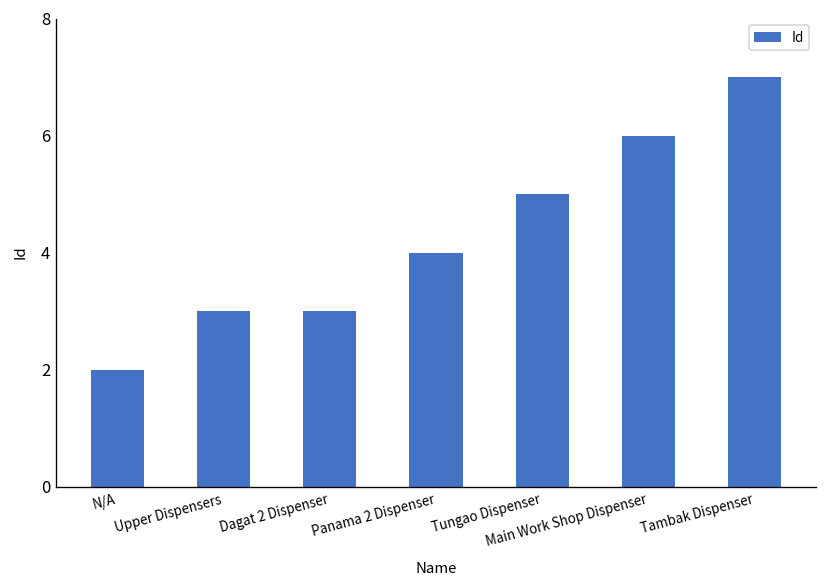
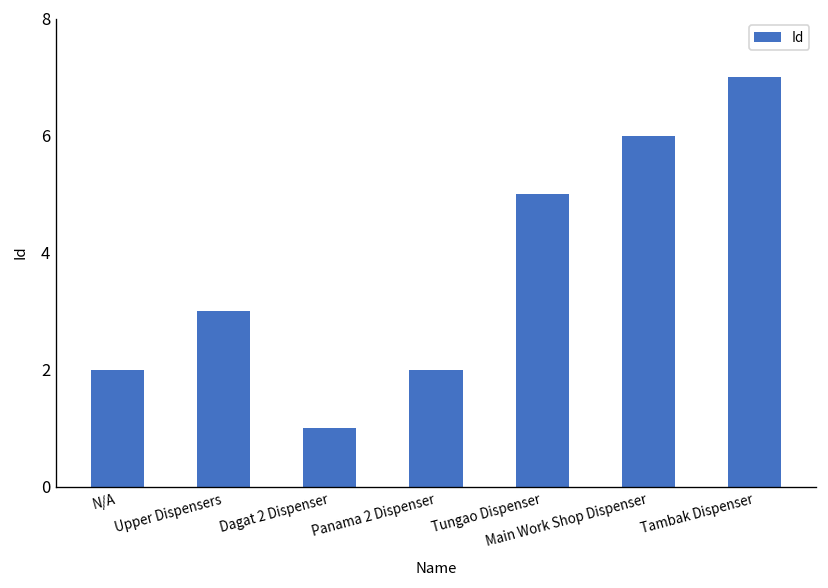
Dagat 2 Dispenser: 3 -> 1
Panama 2 Dispenser: 4 -> 2
